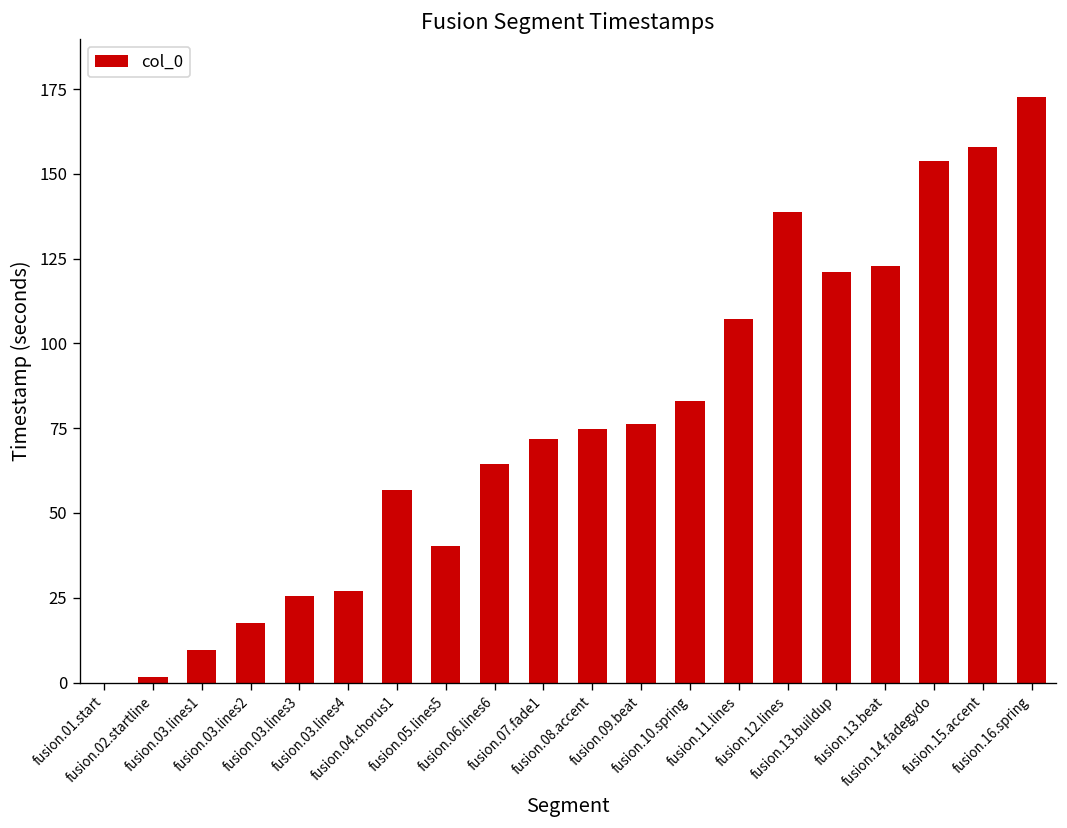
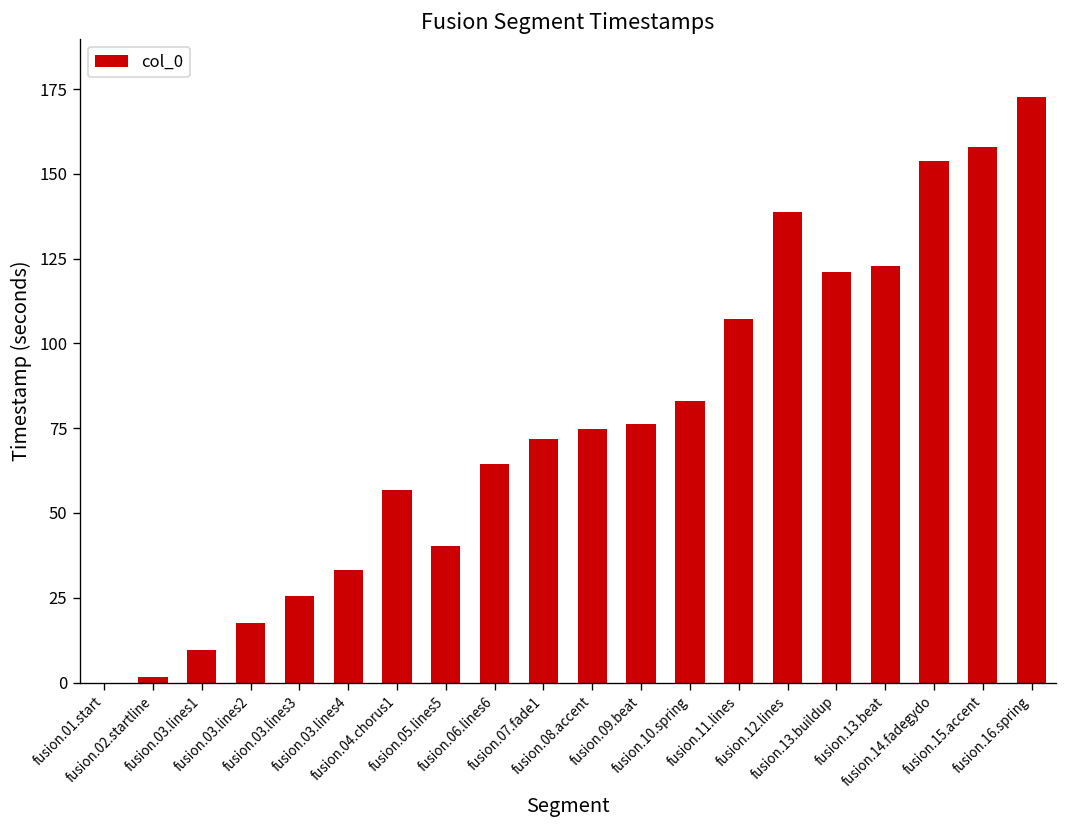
fusion.03.lines4: 27 -> 33
